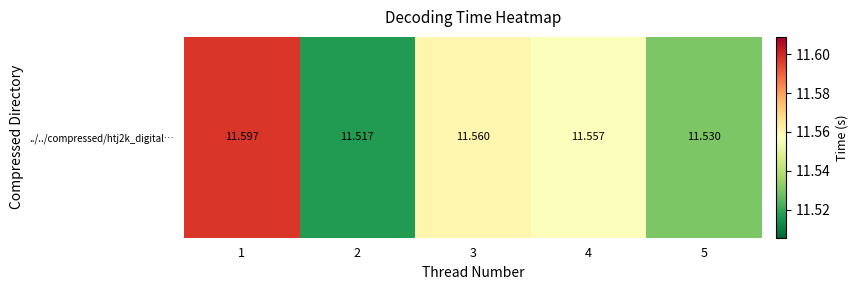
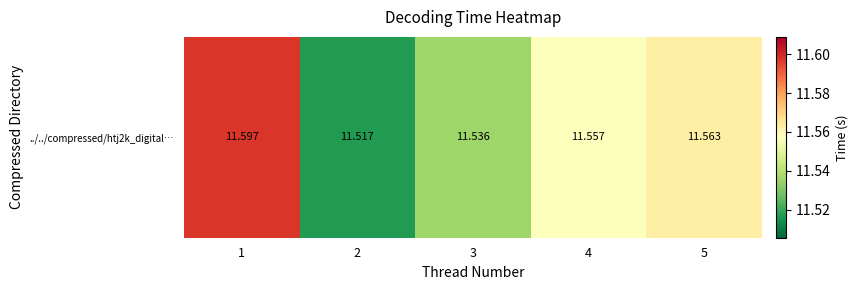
../../compressed/htj2k_digital…, 3: 11.560 -> 11.536
../../compressed/htj2k_digital…, 5: 11.530 -> 11.563
